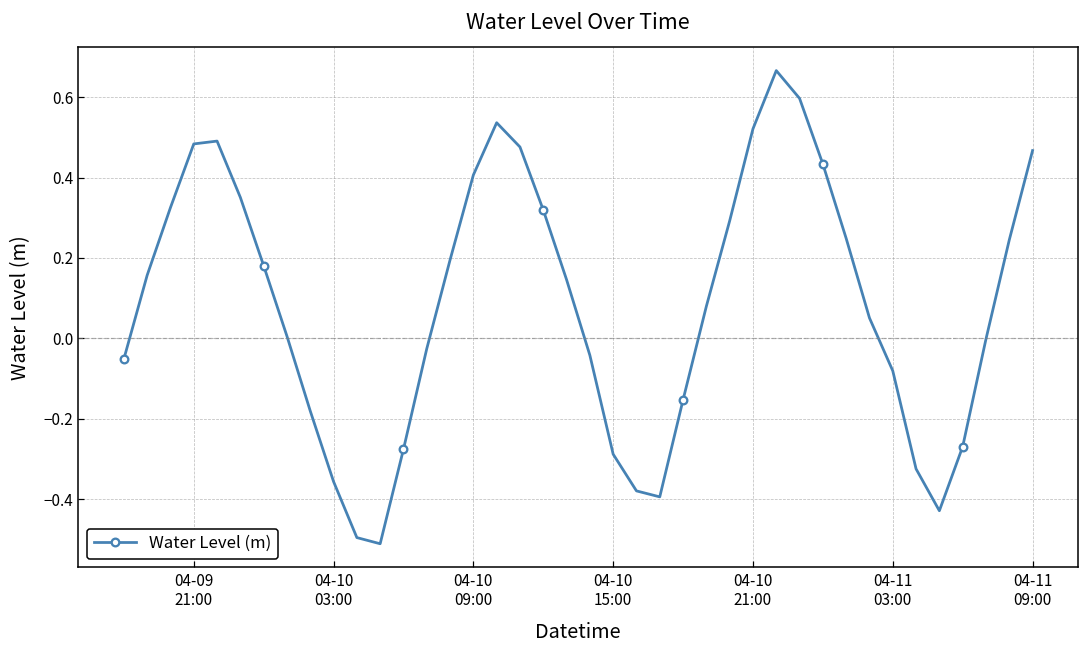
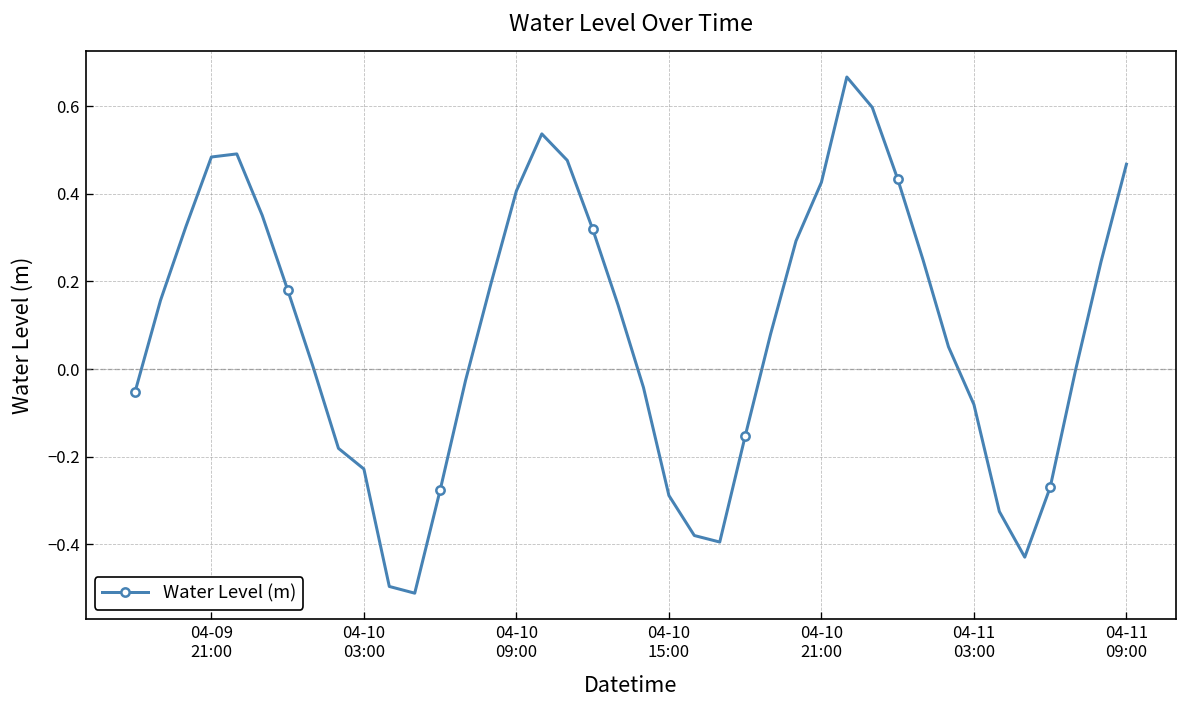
04-10 03:00: -0.36 -> -0.23
04-10 21:00: 0.52 -> 0.43
